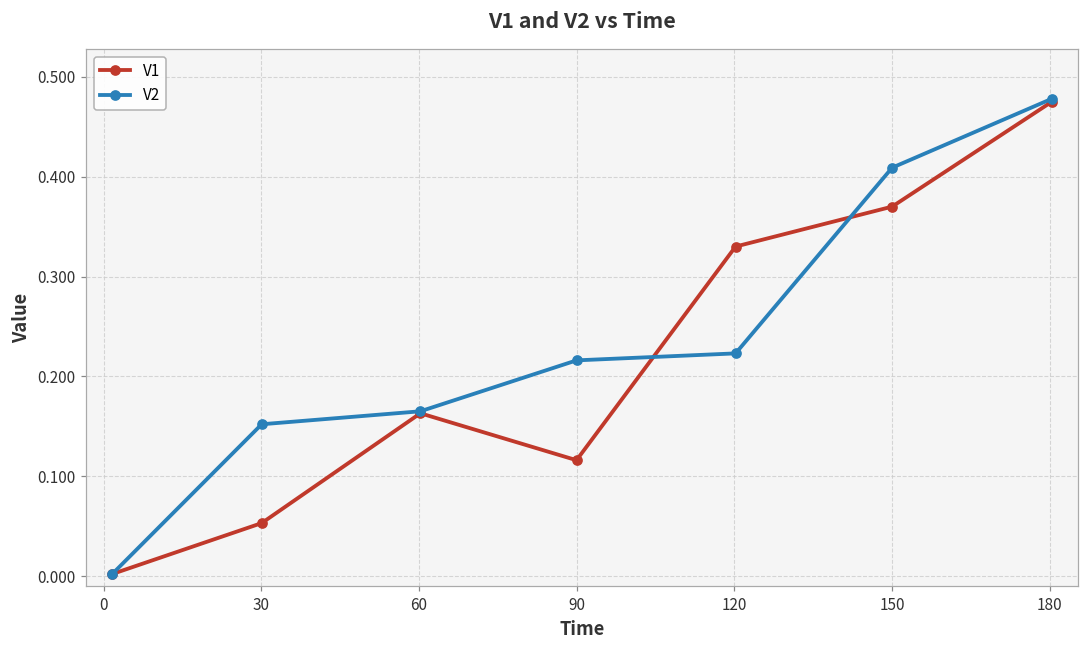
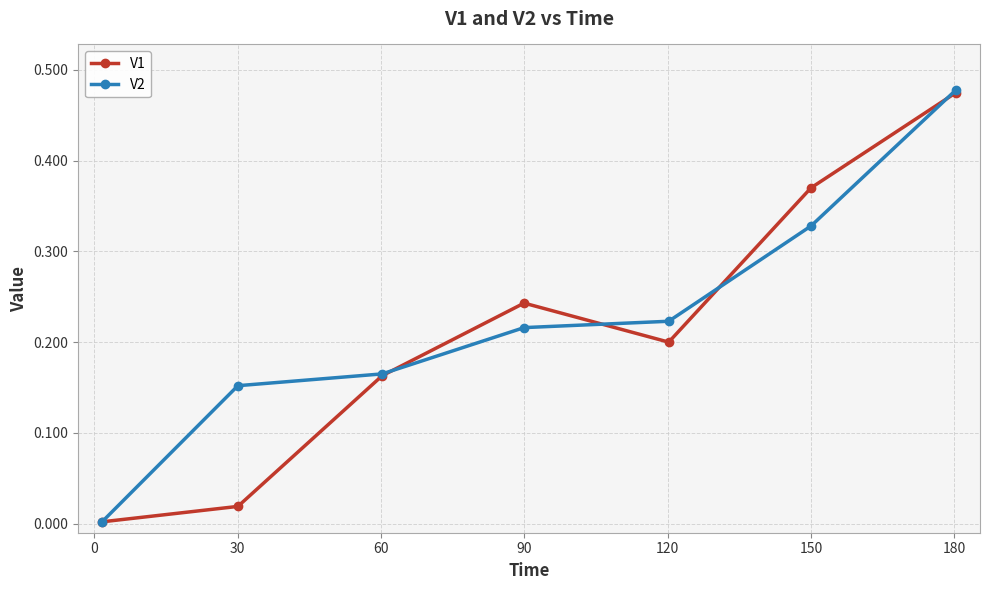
V1, 30: 0.05 -> 0.02
V1, 90: 0.12 -> 0.24
V1, 120: 0.33 -> 0.20
V2, 150: 0.41 -> 0.33
